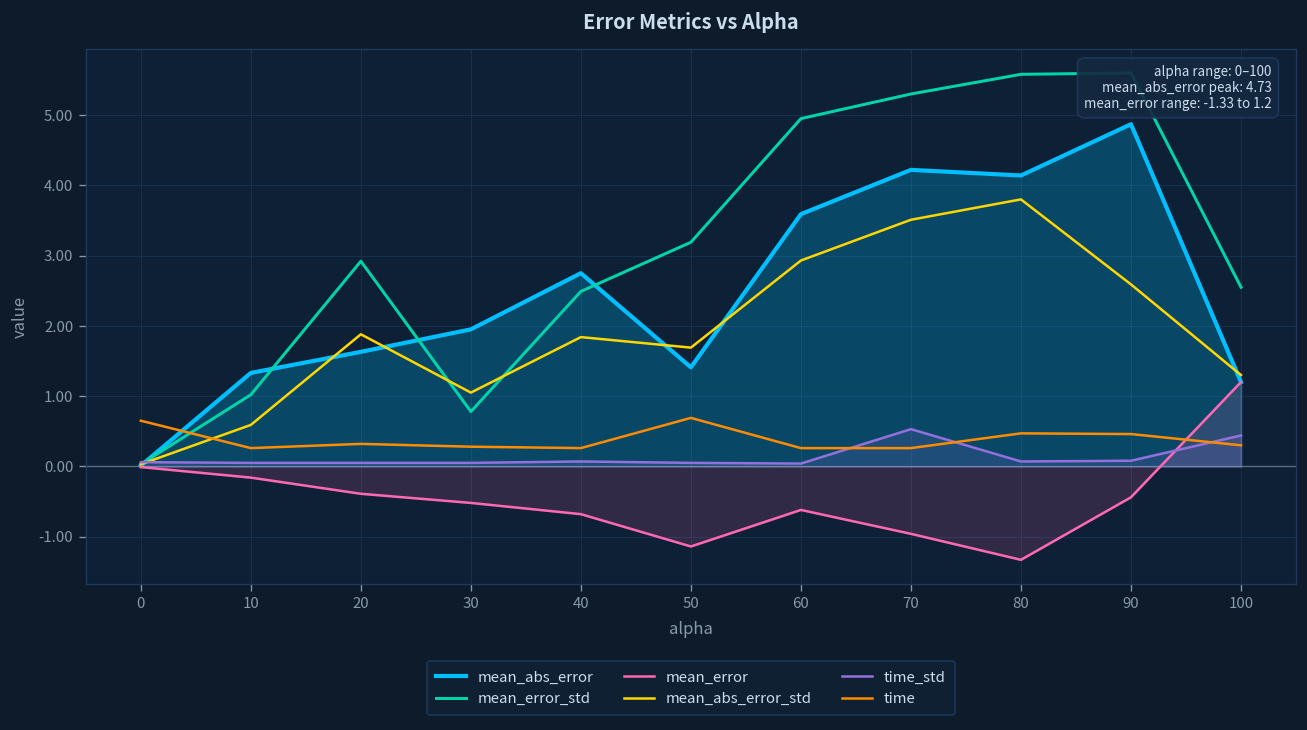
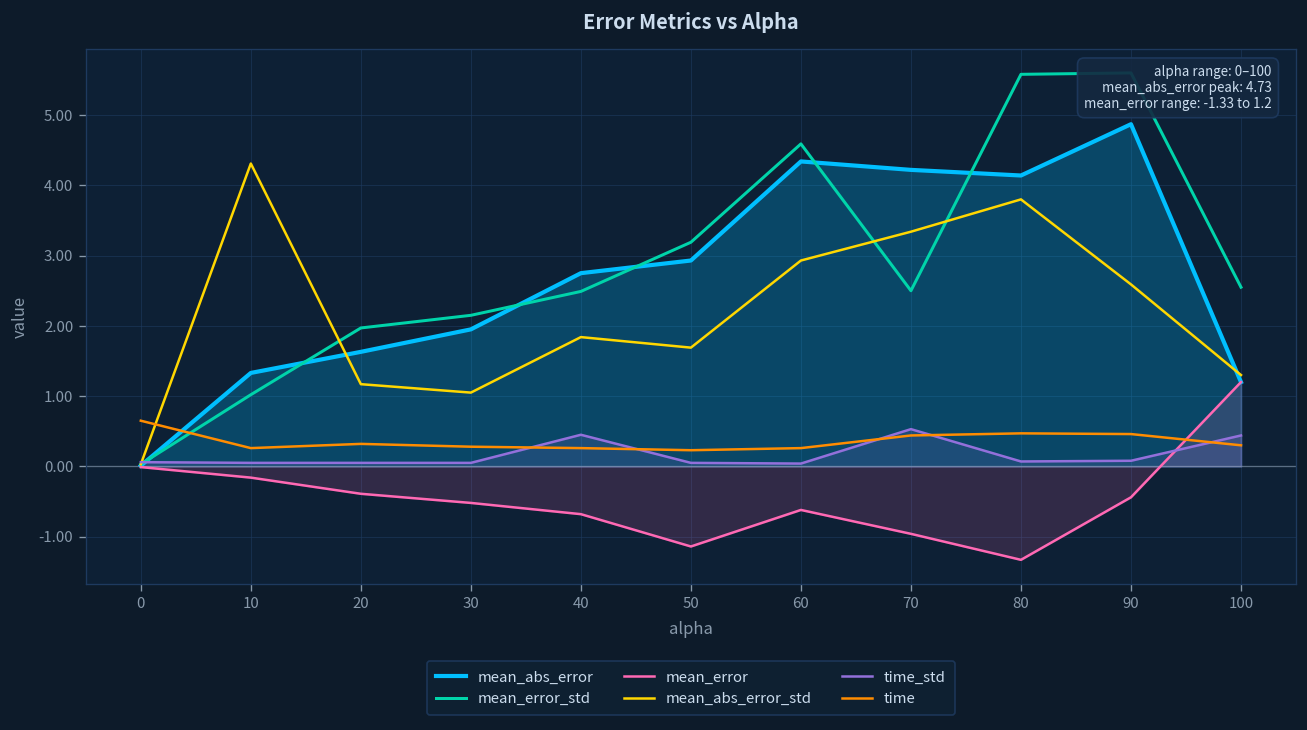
mean_abs_error_std, 10: 0.6 -> 4.3
mean_error_std, 20: 2.9 -> 2.0
mean_abs_error_std, 20: 1.9 -> 1.2
mean_error_std, 30: 0.8 -> 2.2
time_std, 40: 0.1 -> 0.5
mean_abs_error, 50: 1.4 -> 2.9
time, 50: 0.7 -> 0.2
mean_abs_error, 60: 3.6 -> 4.3
mean_error_std, 60: 5.0 -> 4.6
mean_error_std, 70: 5.3 -> 2.5
mean_abs_error_std, 70: 3.5 -> 3.3
time, 70: 0.3 -> 0.4
